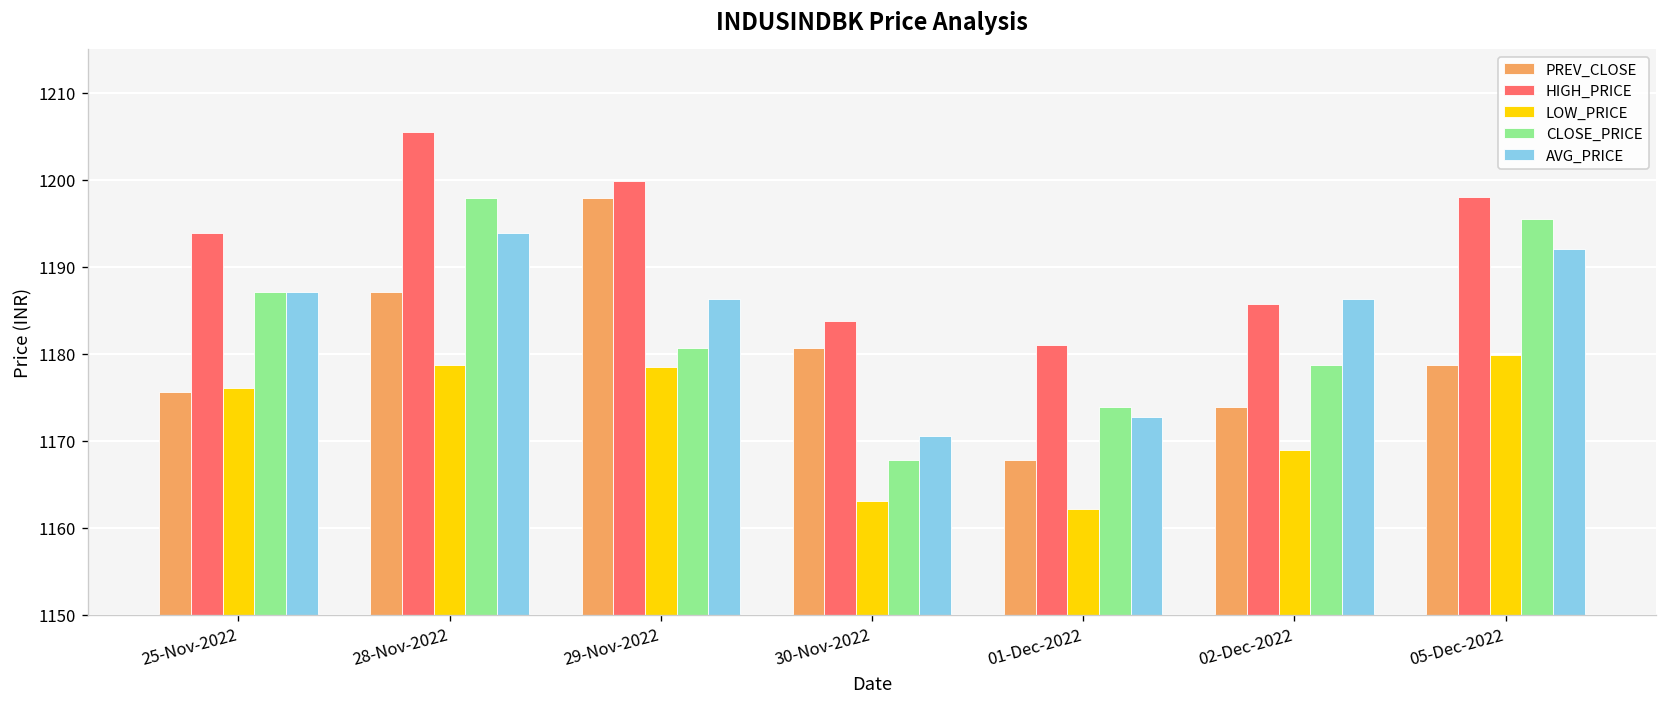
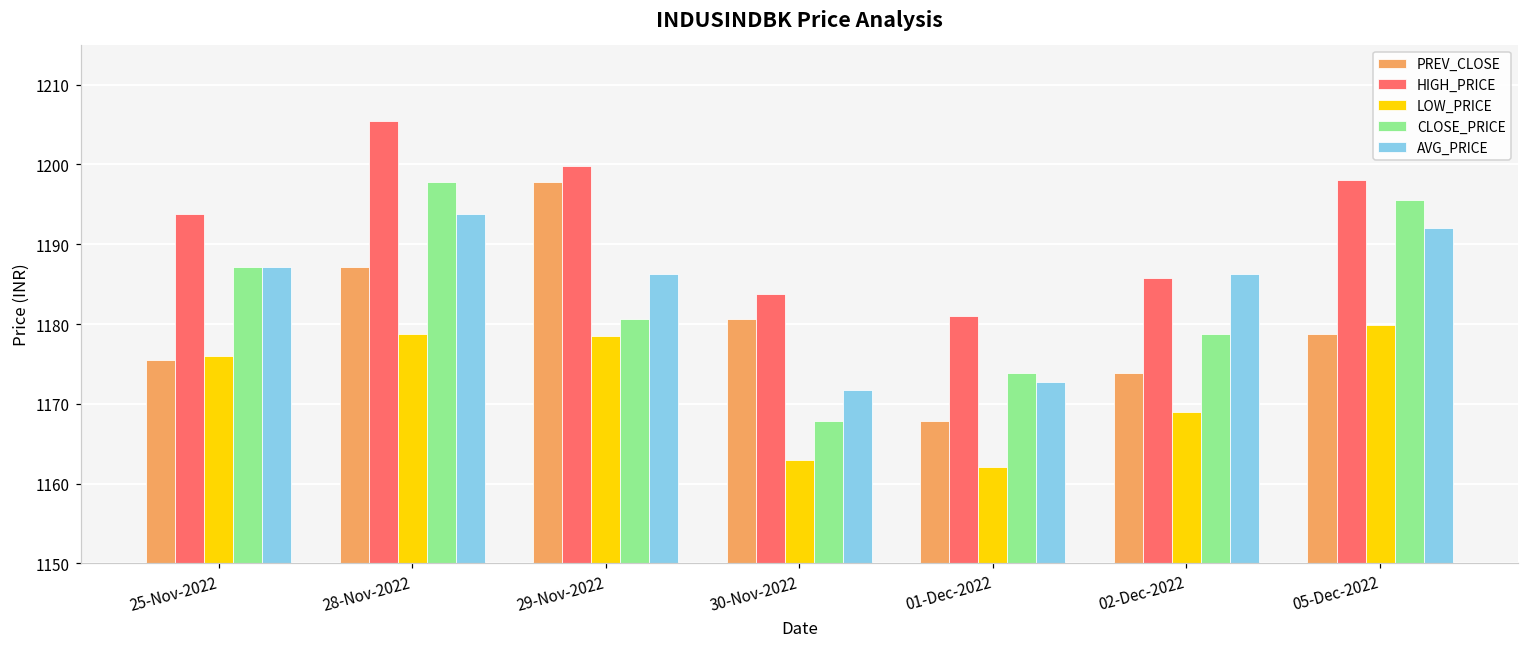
AVG_PRICE, 30-Nov-2022: 1171 -> 1172
